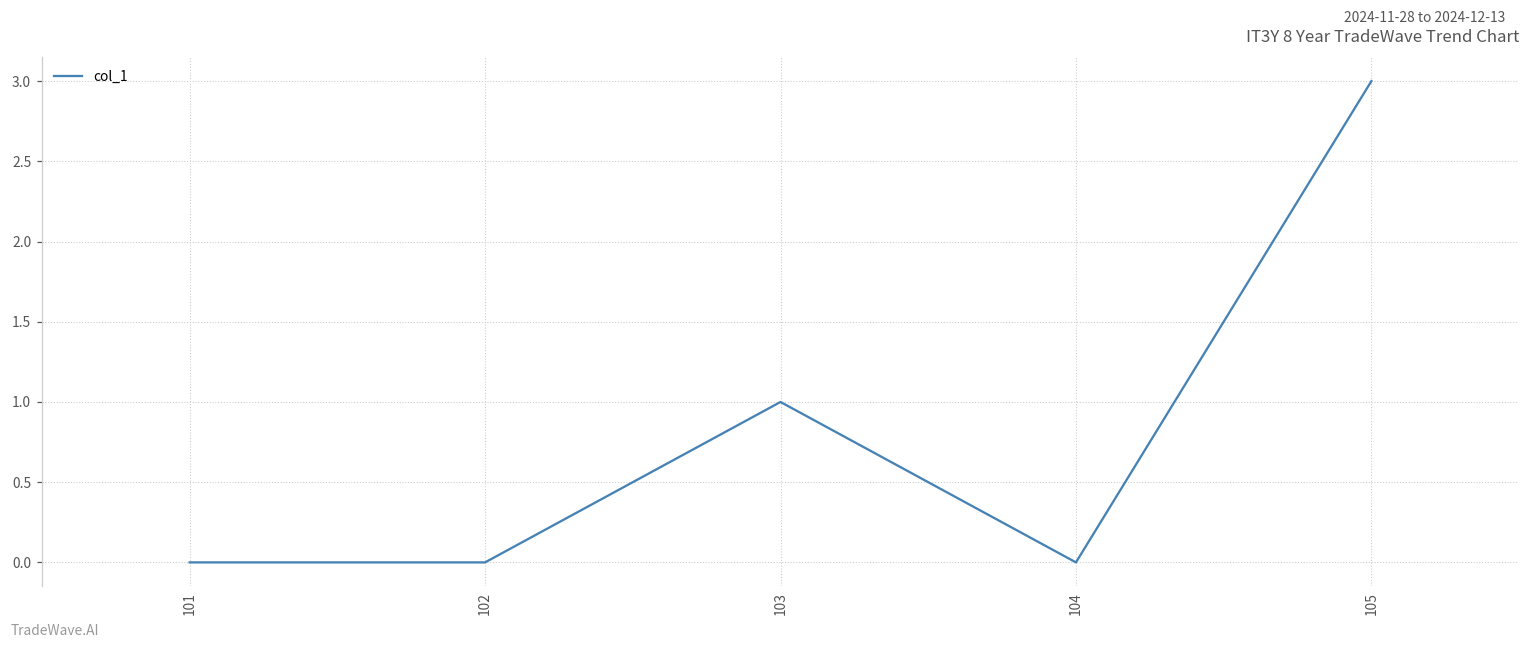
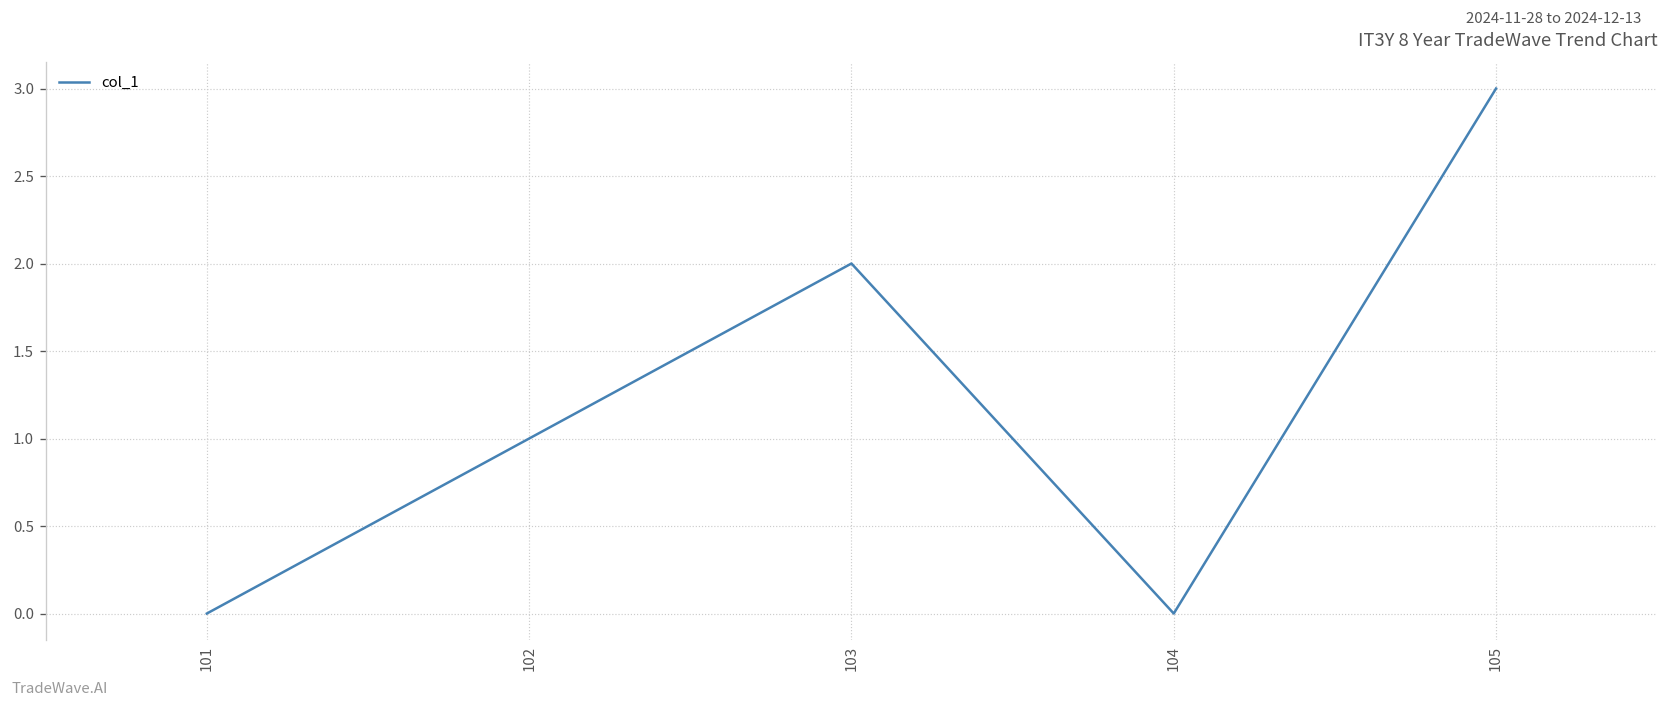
102: 0 -> 1
103: 1 -> 2
